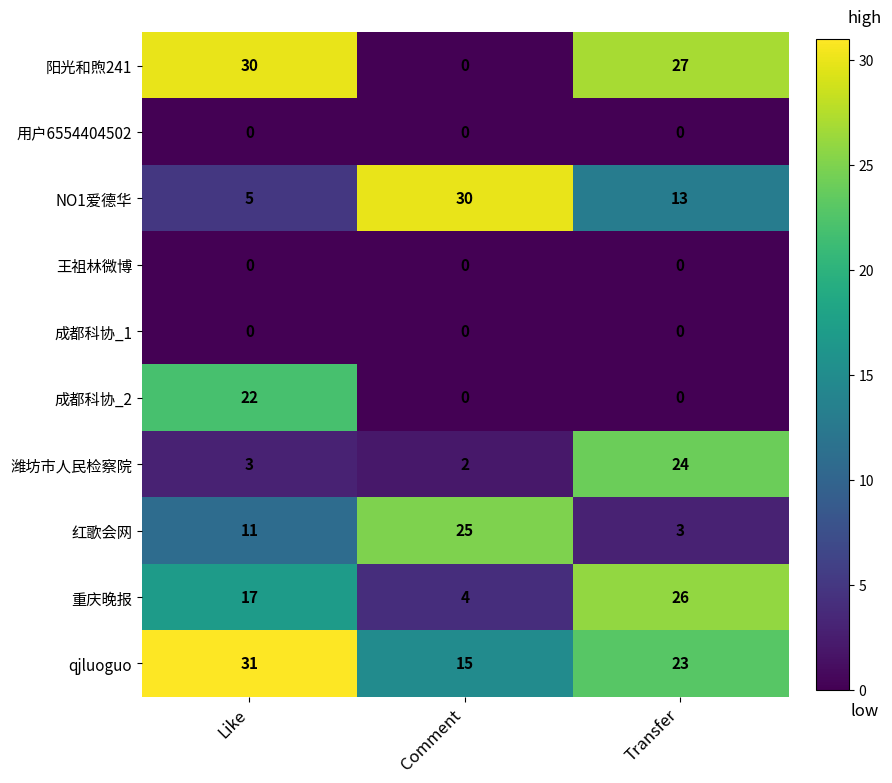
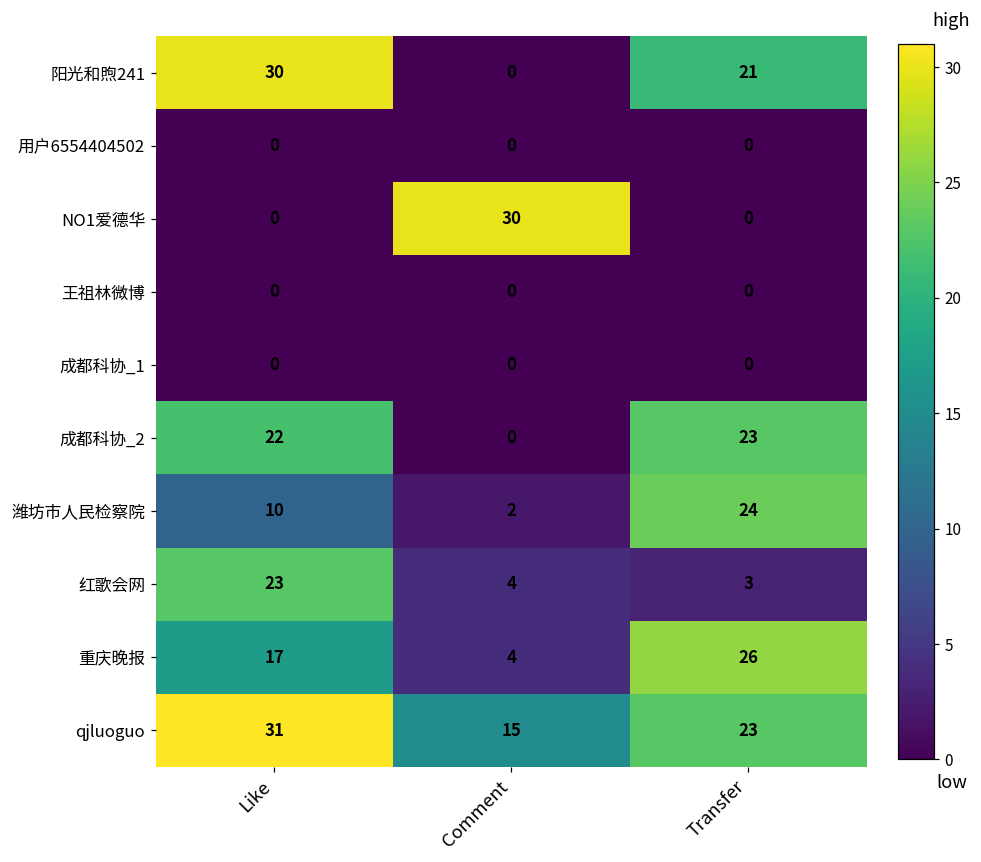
阳光和煦241, Transfer: 27 -> 21
NO1爱德华, Like: 5 -> 0
NO1爱德华, Transfer: 13 -> 0
成都科协_2, Transfer: 0 -> 23
潍坊市人民检察院, Like: 3 -> 10
红歌会网, Like: 11 -> 23
红歌会网, Comment: 25 -> 4
